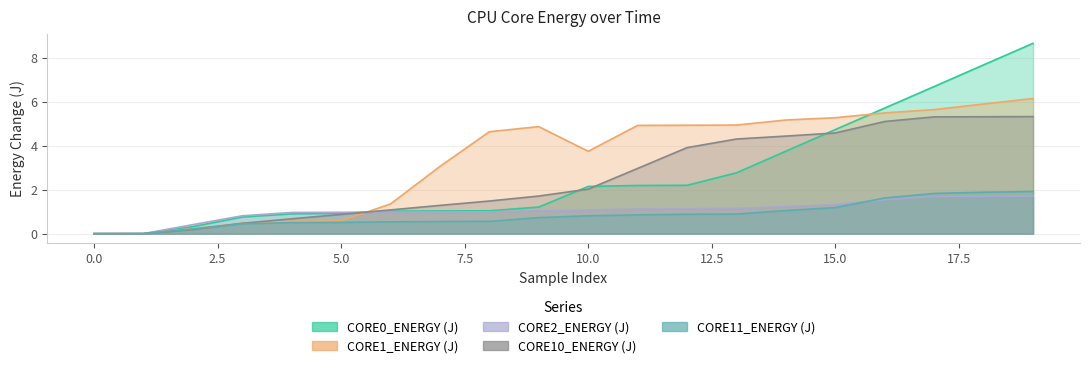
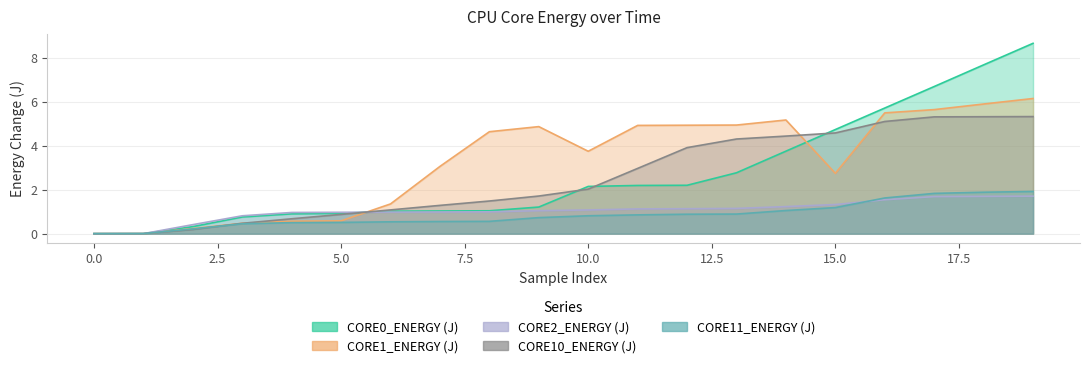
CORE1_ENERGY (J), 15.0: 5.3 -> 2.7
